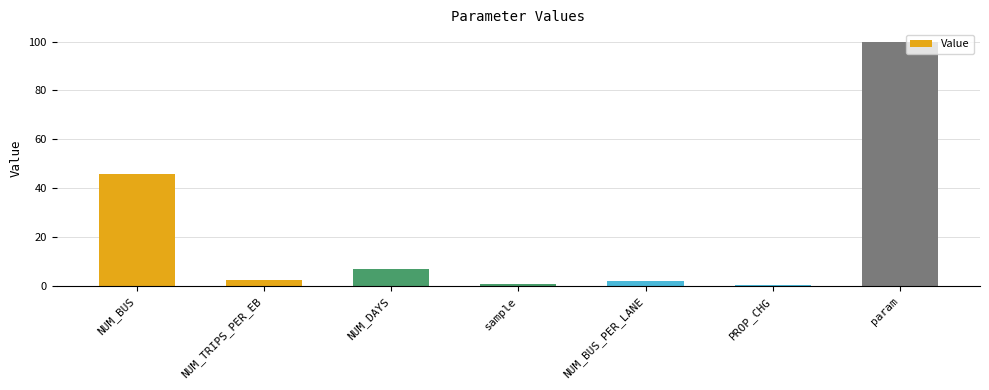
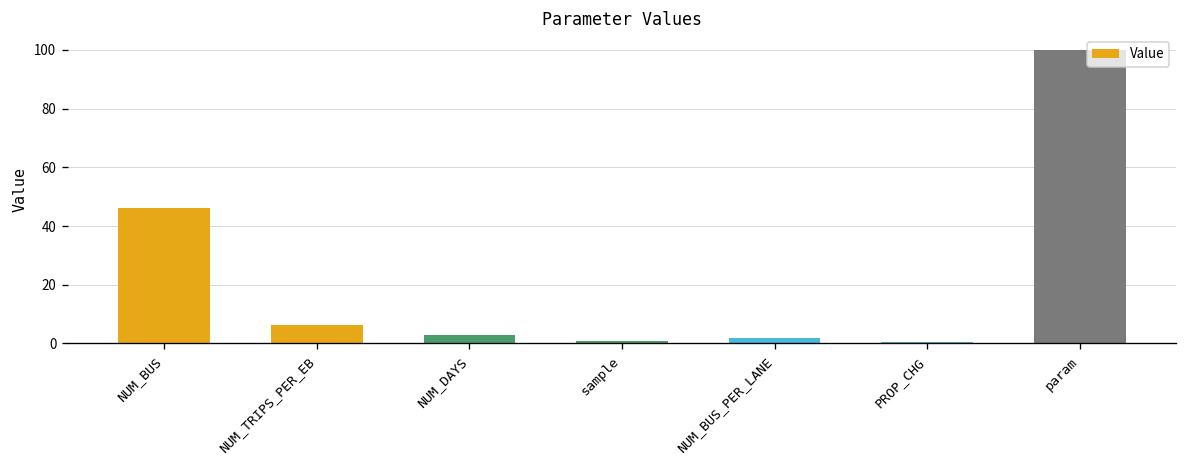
NUM_TRIPS_PER_EB: 3 -> 6
NUM_DAYS: 7 -> 3
